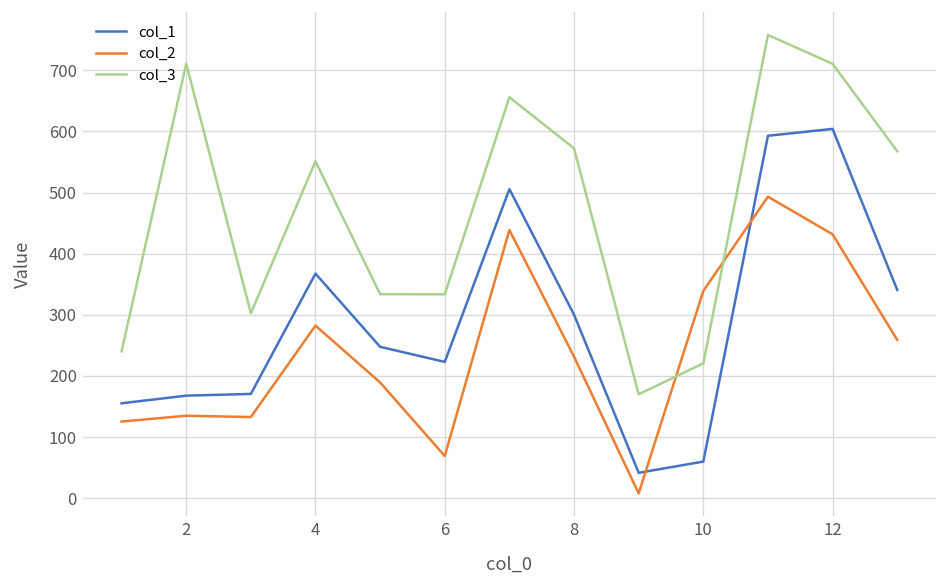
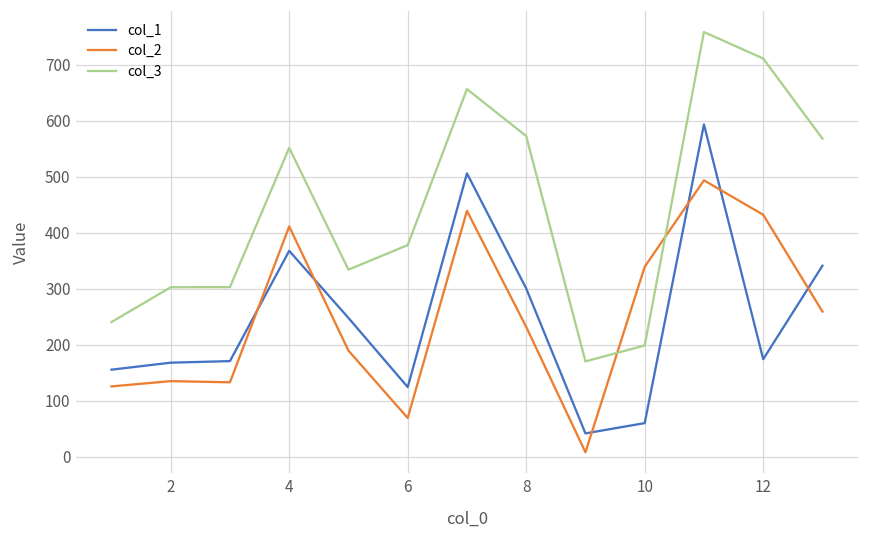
col_3, 2: 710 -> 300
col_2, 4: 280 -> 410
col_1, 6: 220 -> 120
col_3, 6: 330 -> 380
col_3, 10: 220 -> 200
col_1, 12: 600 -> 170
